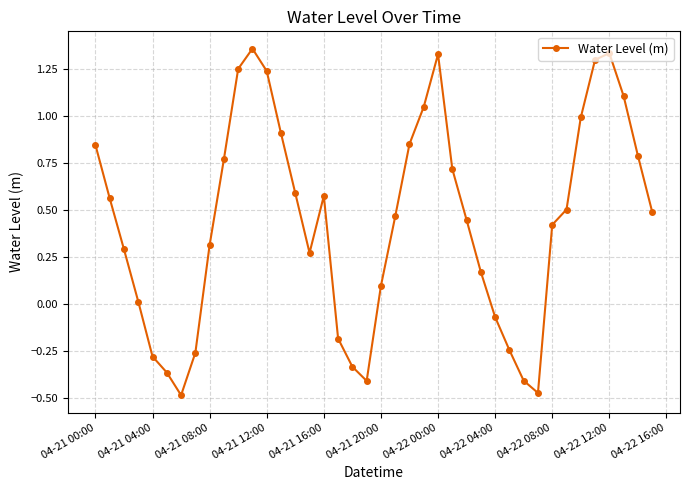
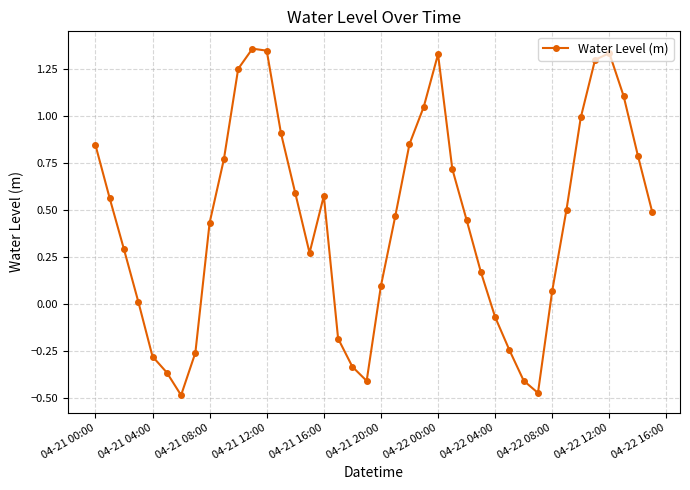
04-21 08:00: 0.31 -> 0.43
04-21 12:00: 1.24 -> 1.35
04-22 08:00: 0.42 -> 0.07
